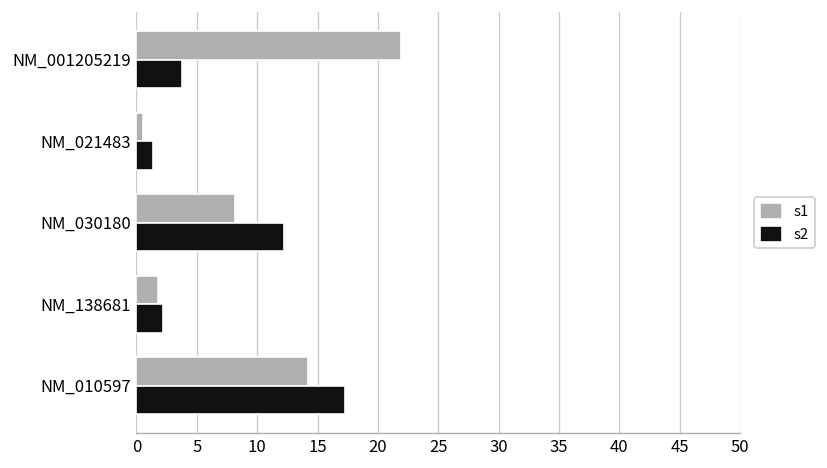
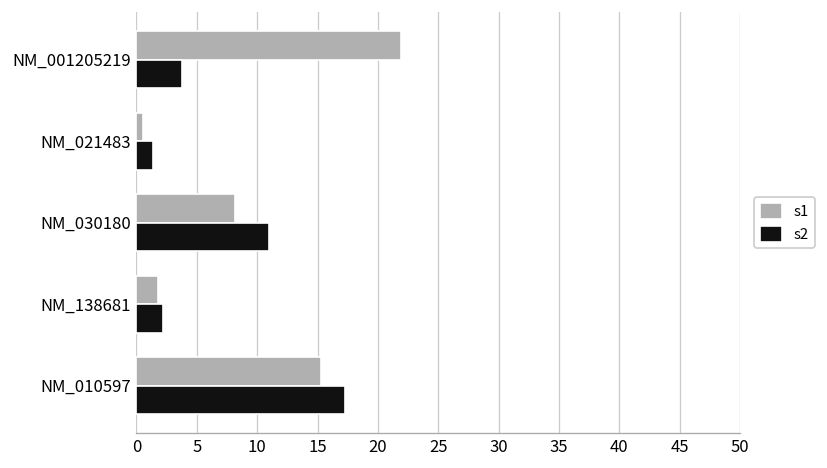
s2, NM_030180: 12.2 -> 10.9
s1, NM_010597: 14.2 -> 15.3
